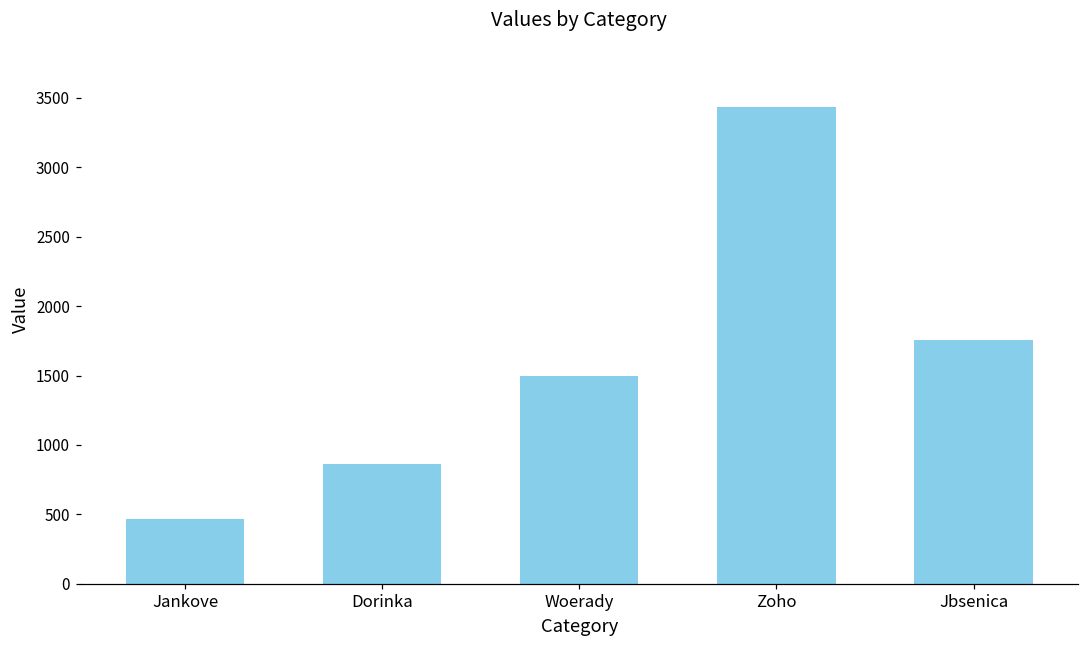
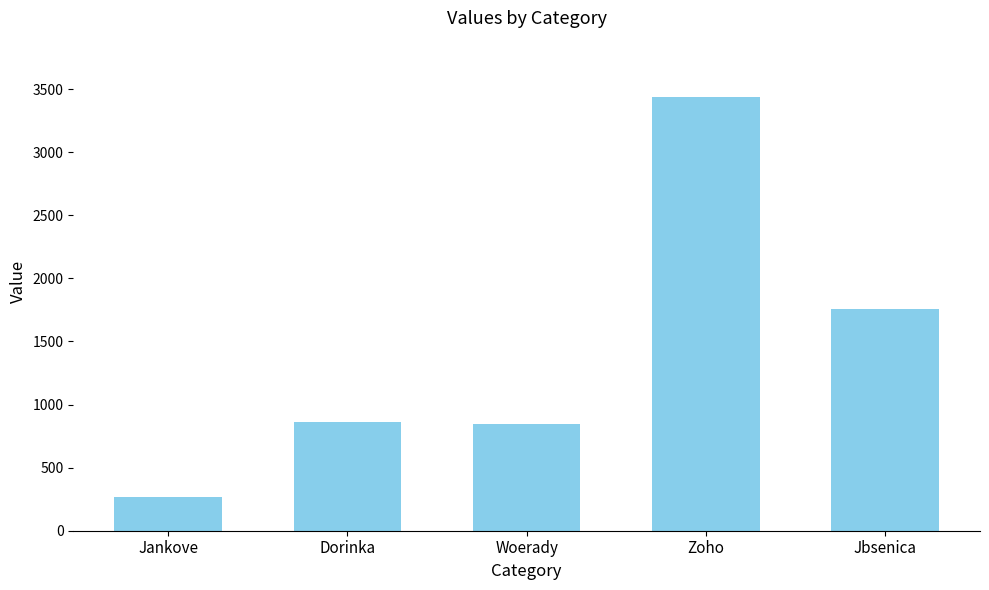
Jankove: 460 -> 270
Woerady: 1500 -> 850
